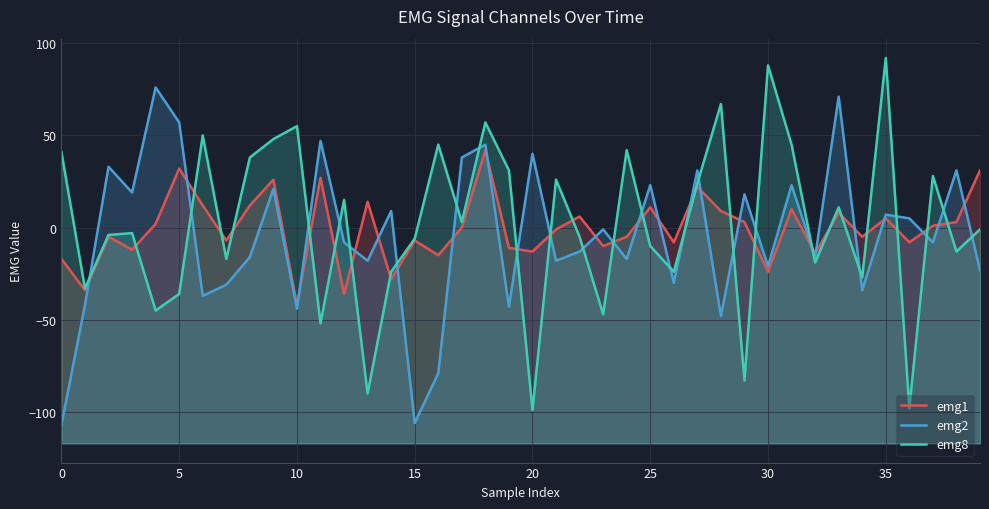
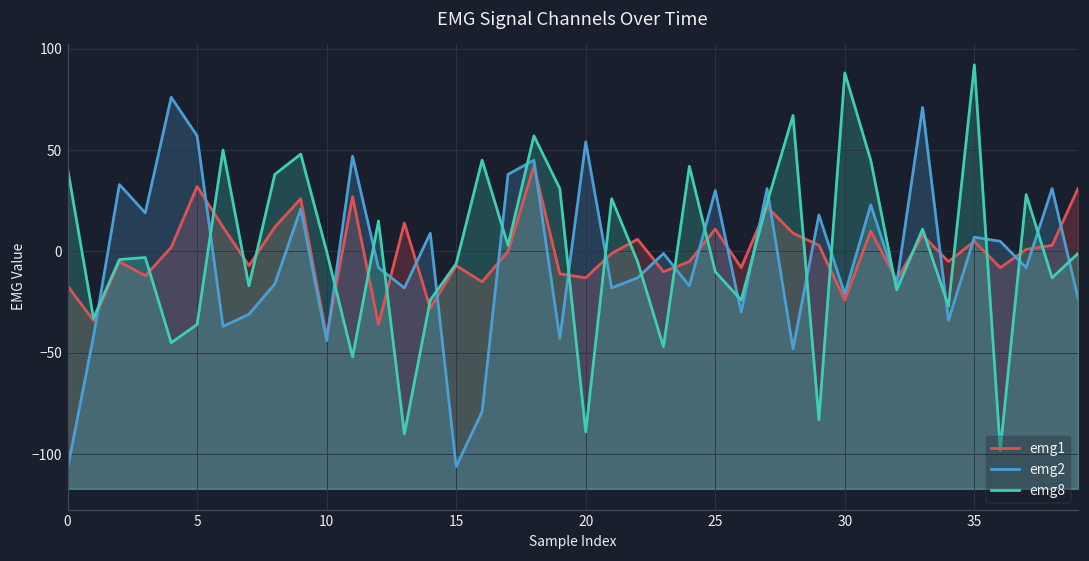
emg8, 10: 55 -> 0
emg2, 20: 40 -> 54
emg8, 20: -99 -> -89
emg2, 25: 23 -> 30
